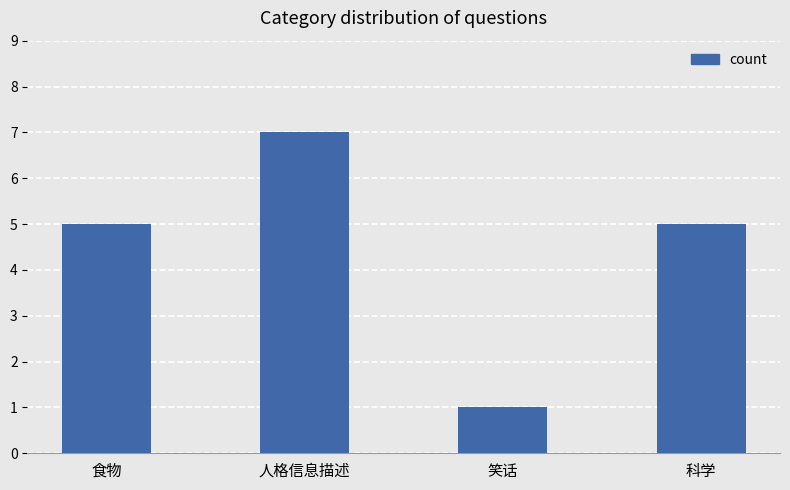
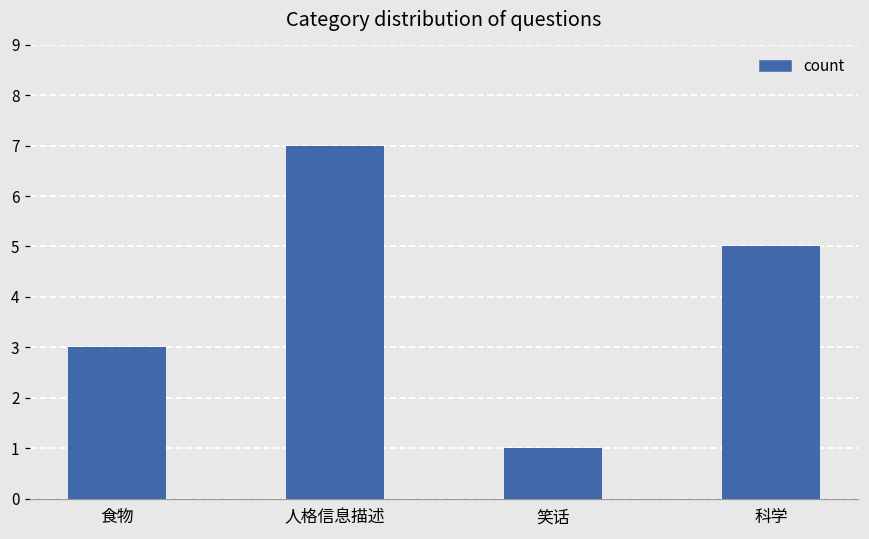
食物: 5 -> 3
